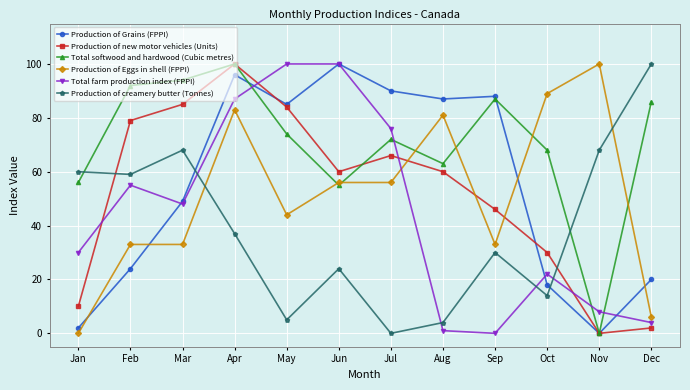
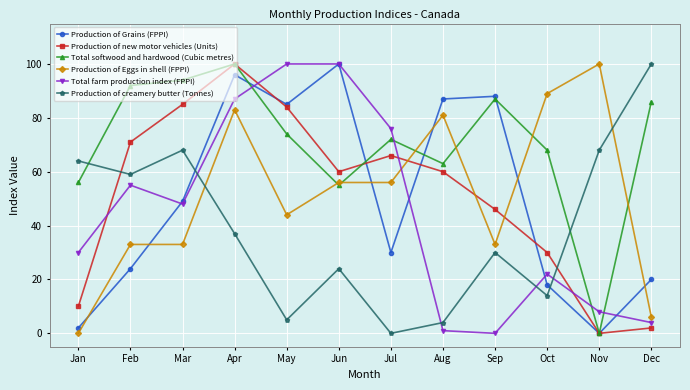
Production of creamery butter (Tonnes), Jan: 60 -> 64
Production of new motor vehicles (Units), Feb: 79 -> 71
Production of Grains (FPPI), Jul: 90 -> 30
